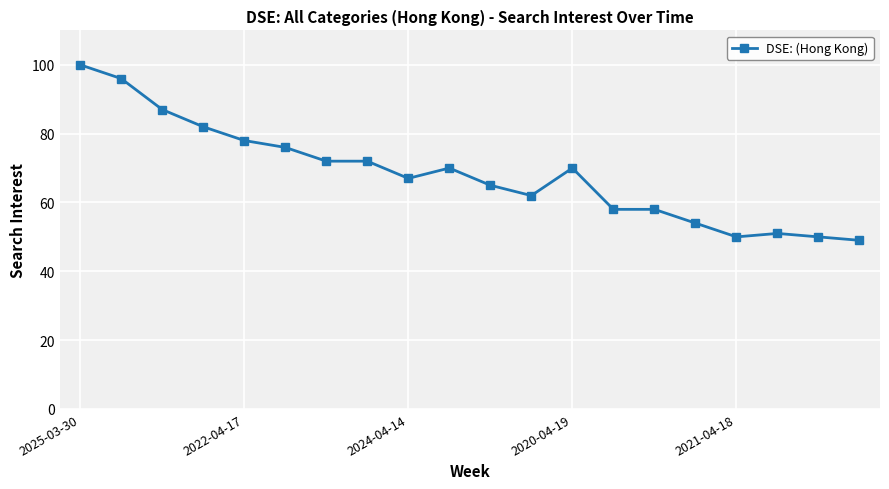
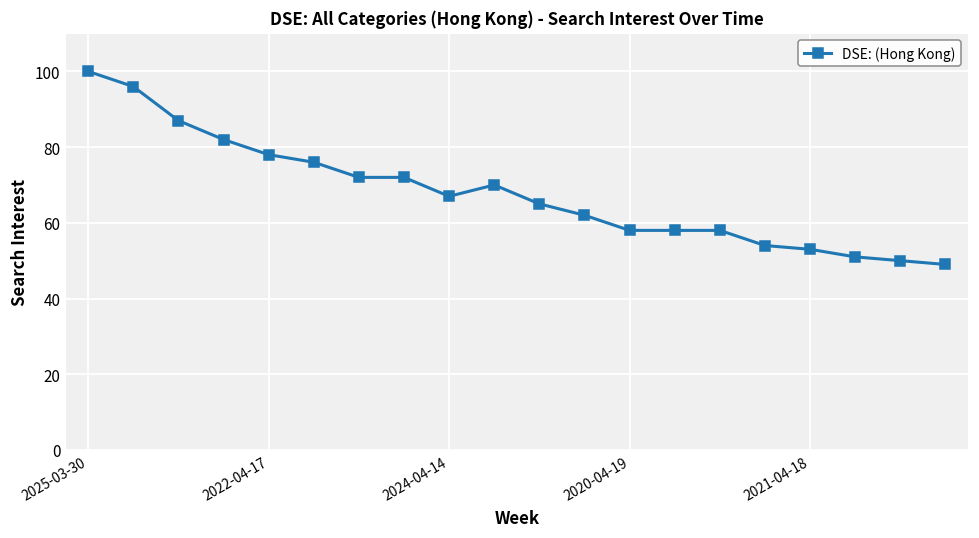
2020-04-19: 70 -> 58
2021-04-18: 50 -> 53
